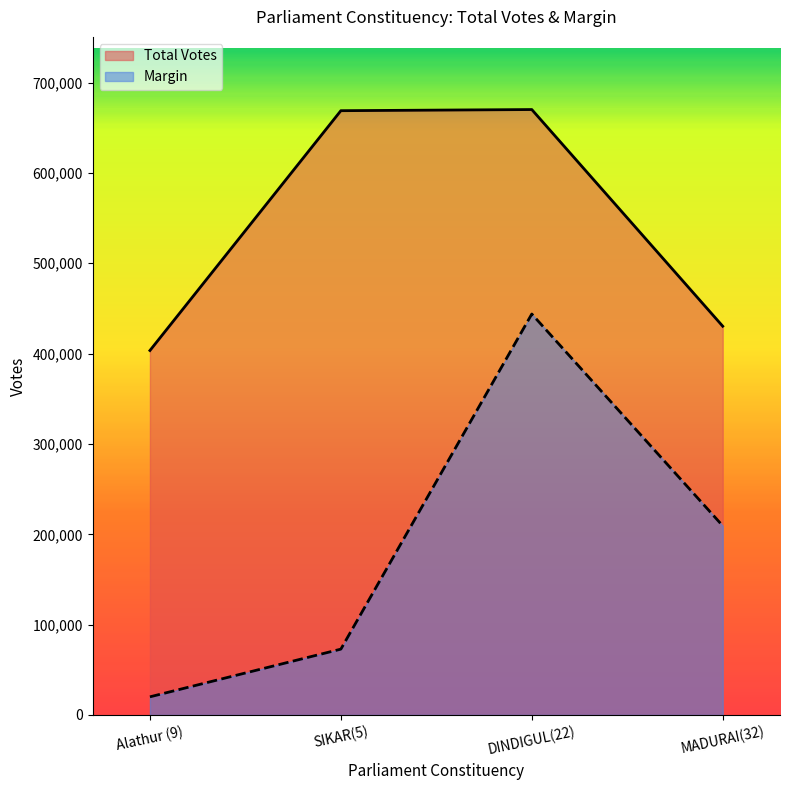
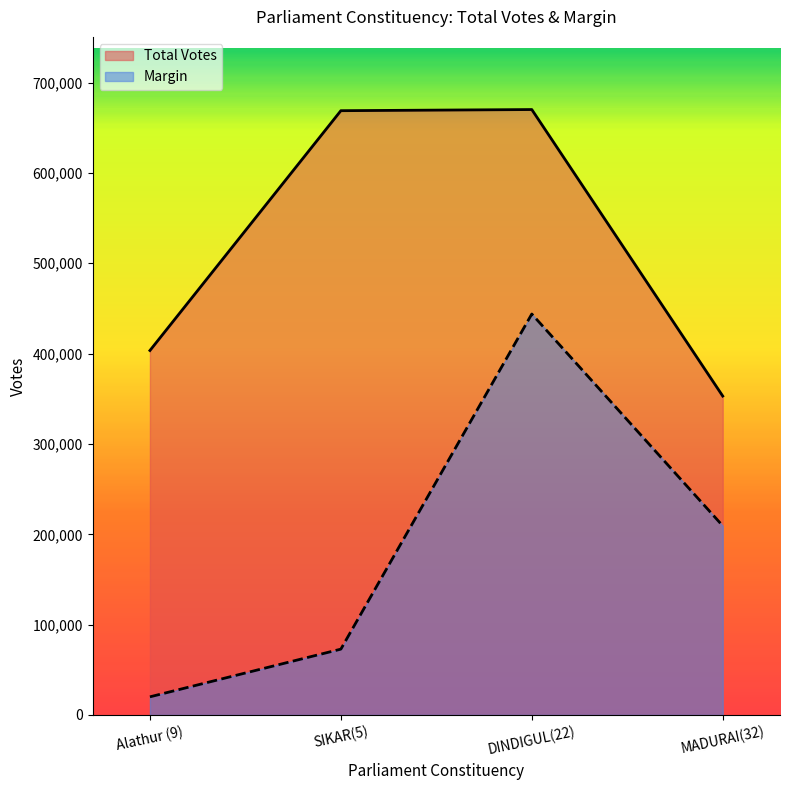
Total Votes, MADURAI(32): 430,000 -> 350,000
